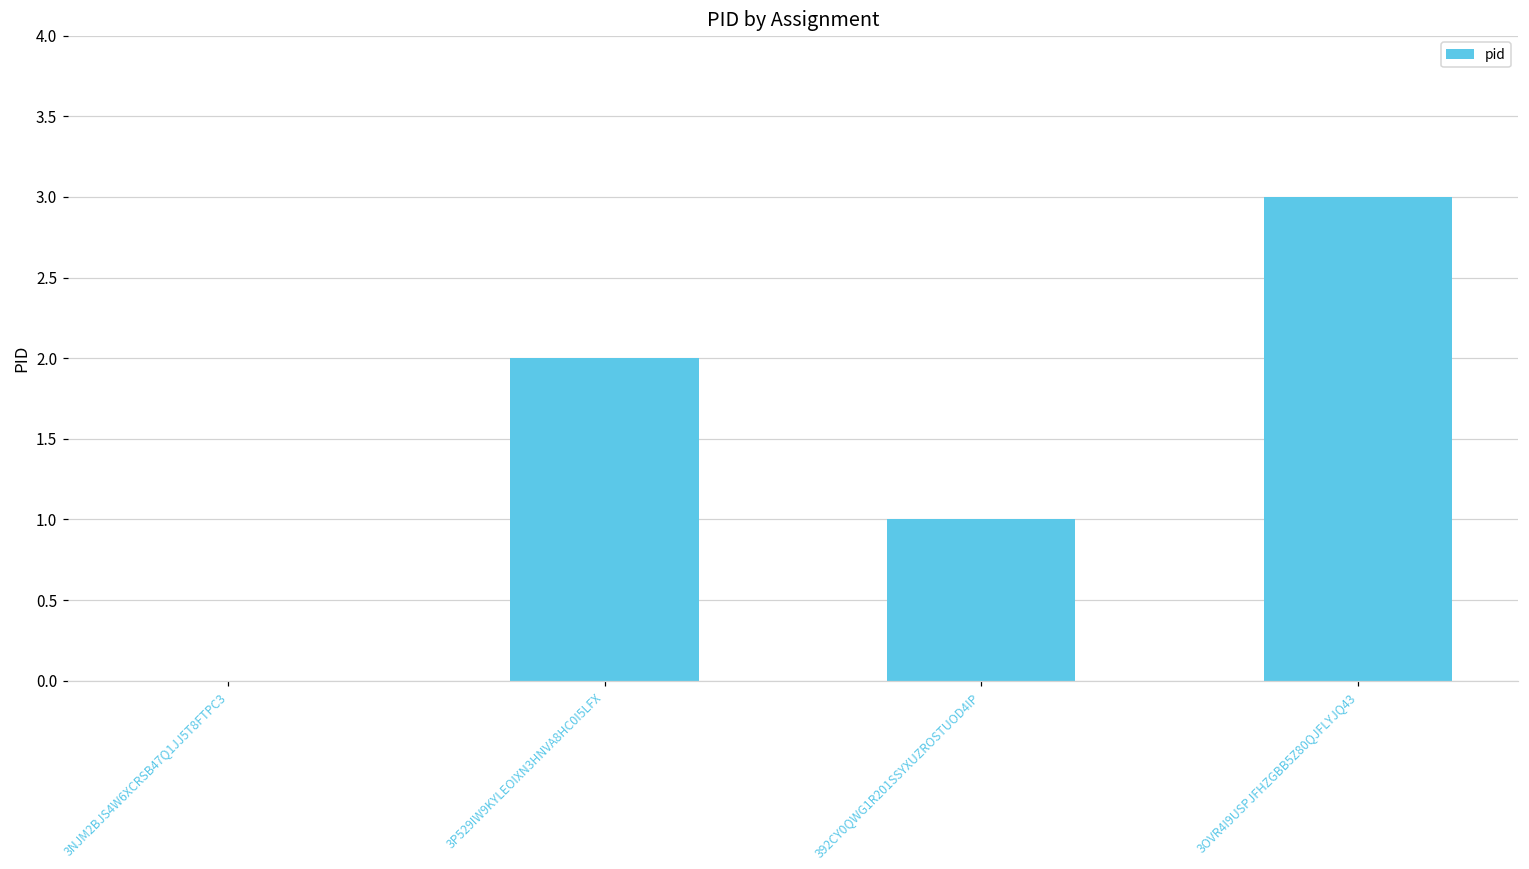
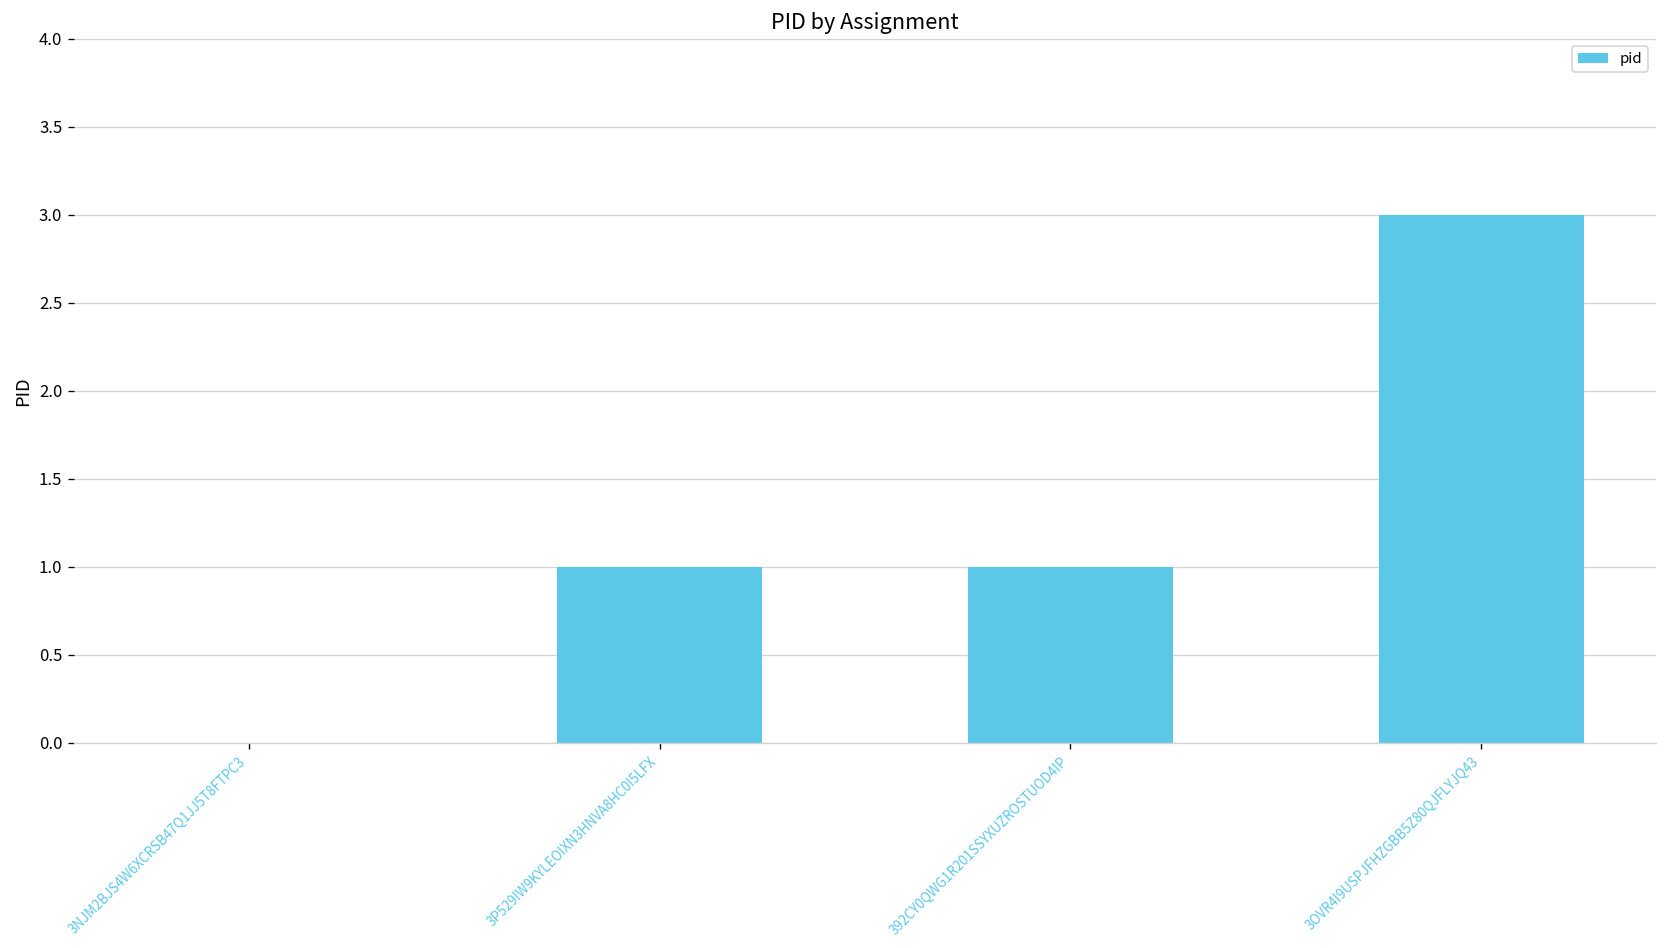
3P529IW9KYLEOIXN3HNVA8HC0I5LFX: 2 -> 1
